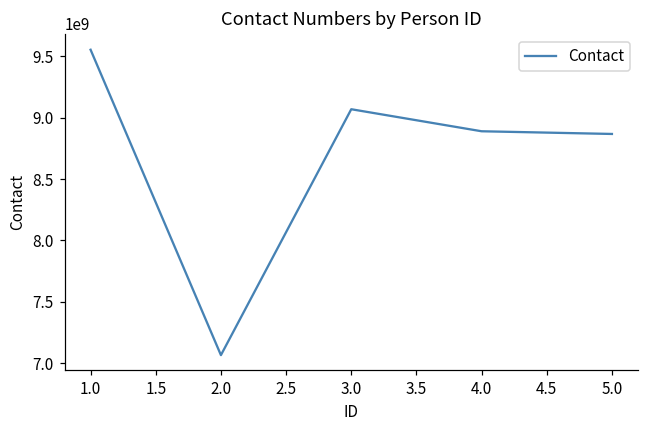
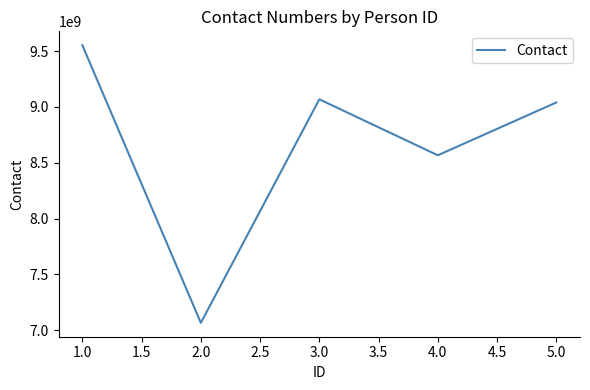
4.0: 8890000000 -> 8570000000
5.0: 8870000000 -> 9040000000
